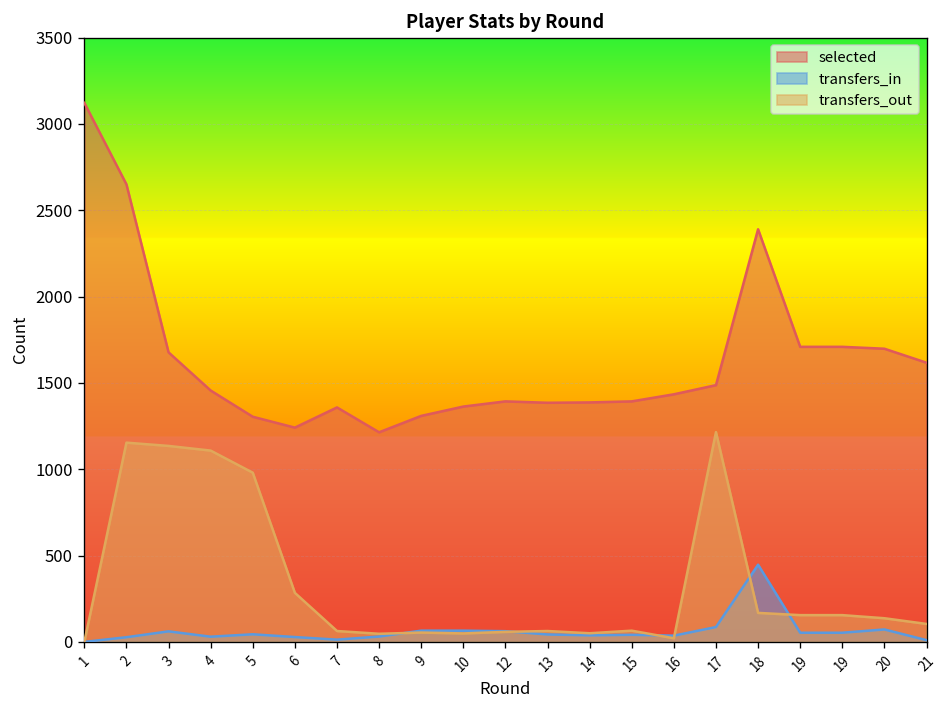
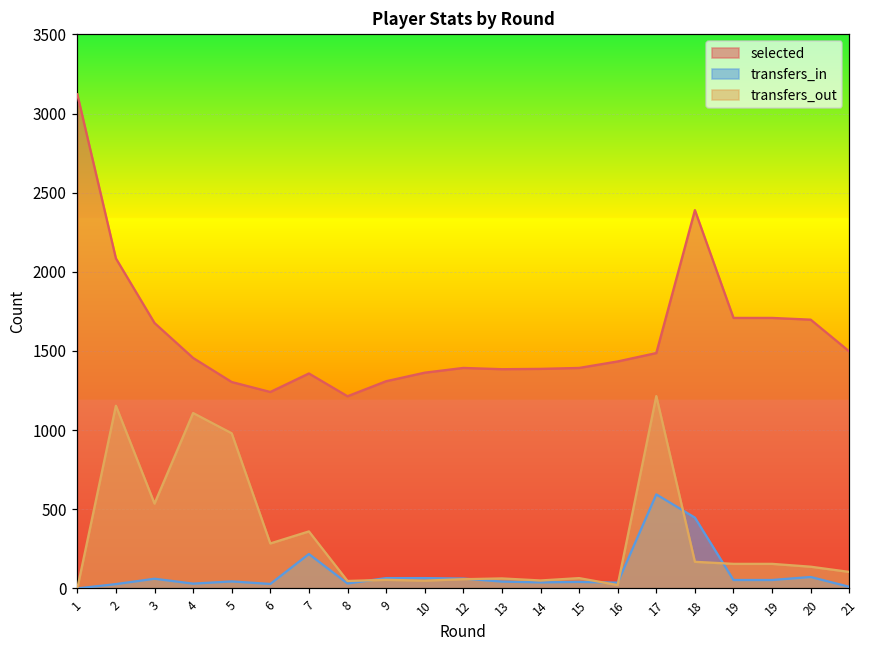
selected, 2: 2650 -> 2090
transfers_out, 3: 1140 -> 540
transfers_in, 7: 10 -> 220
transfers_out, 7: 60 -> 360
transfers_in, 17: 90 -> 590
selected, 21: 1620 -> 1500
